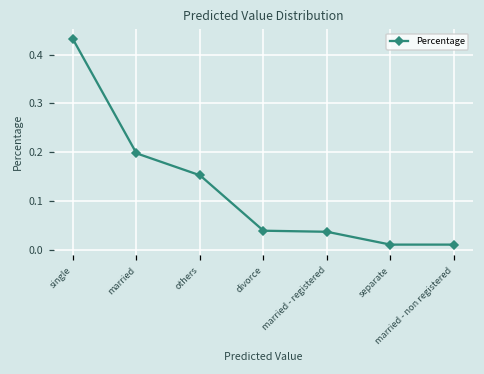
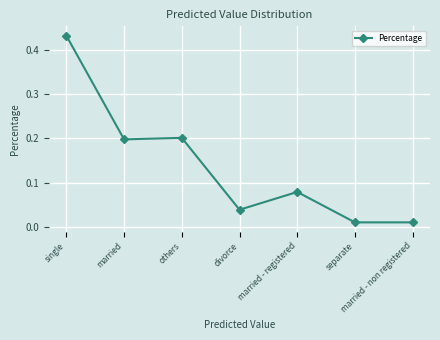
others: 0.15 -> 0.20
married - registered: 0.04 -> 0.08
